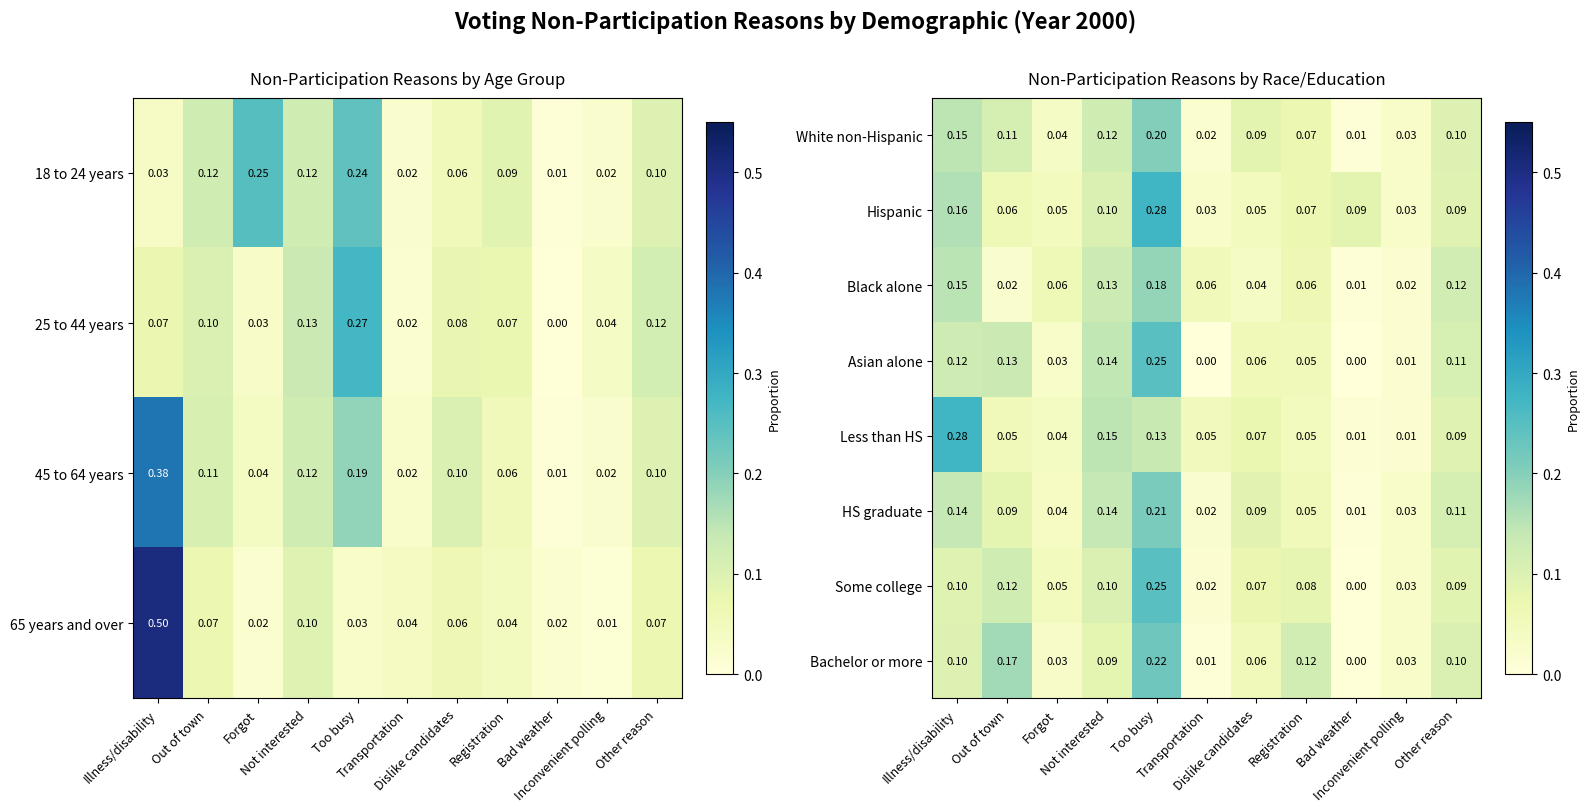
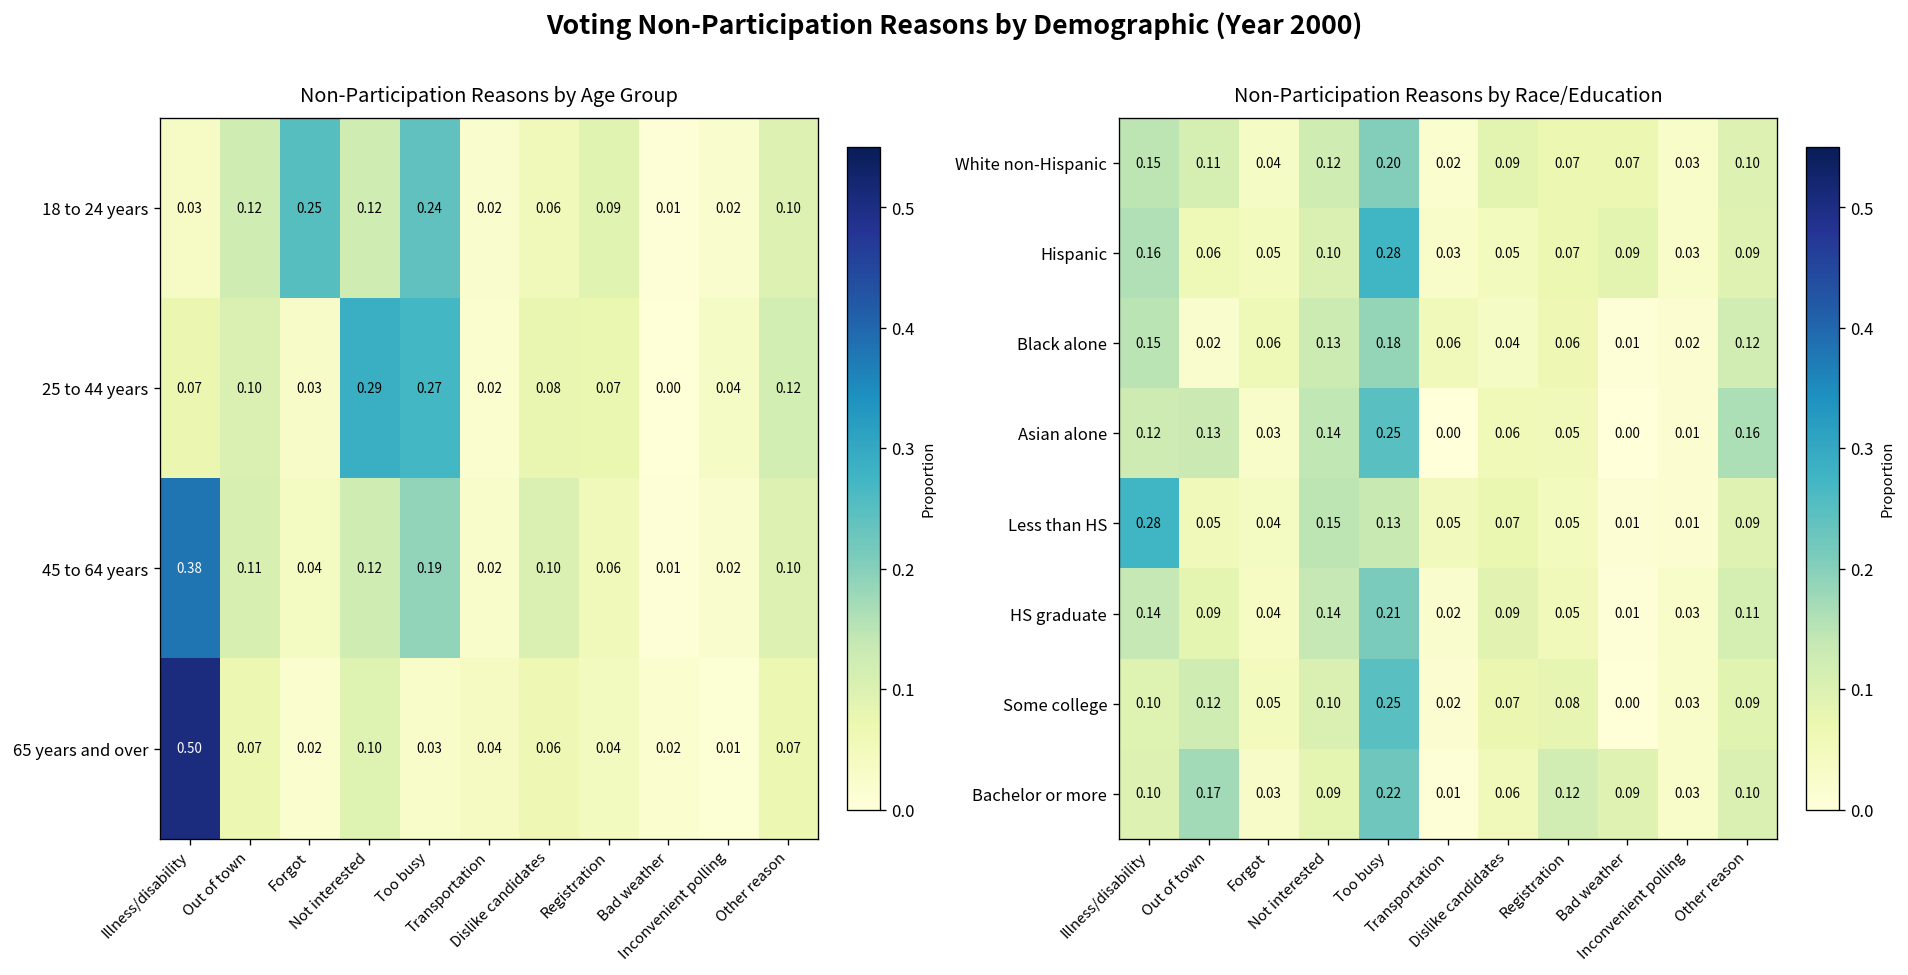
Non-Participation Reasons by Age Group, 25 to 44 years, Not interested: 0.13 -> 0.29
Non-Participation Reasons by Race/Education, White non-Hispanic, Bad weather: 0.01 -> 0.07
Non-Participation Reasons by Race/Education, Asian alone, Other reason: 0.11 -> 0.16
Non-Participation Reasons by Race/Education, Bachelor or more, Bad weather: 0.00 -> 0.09
